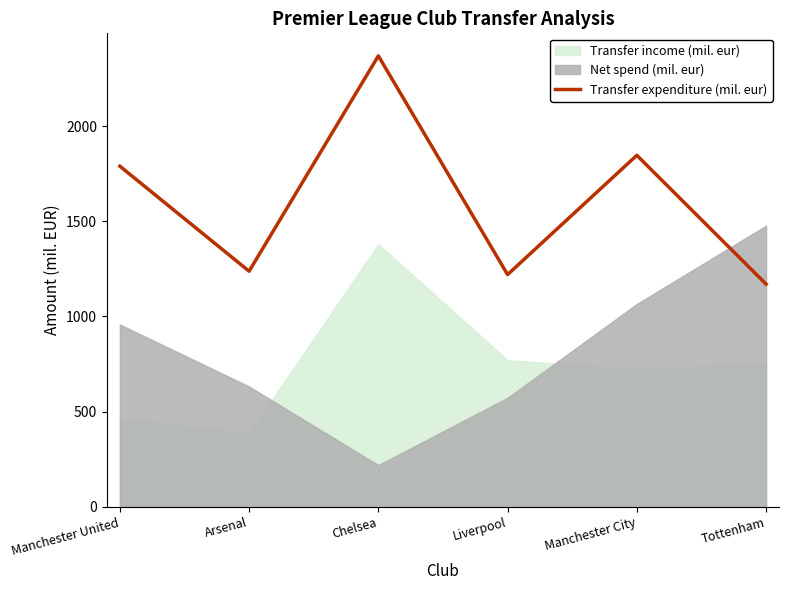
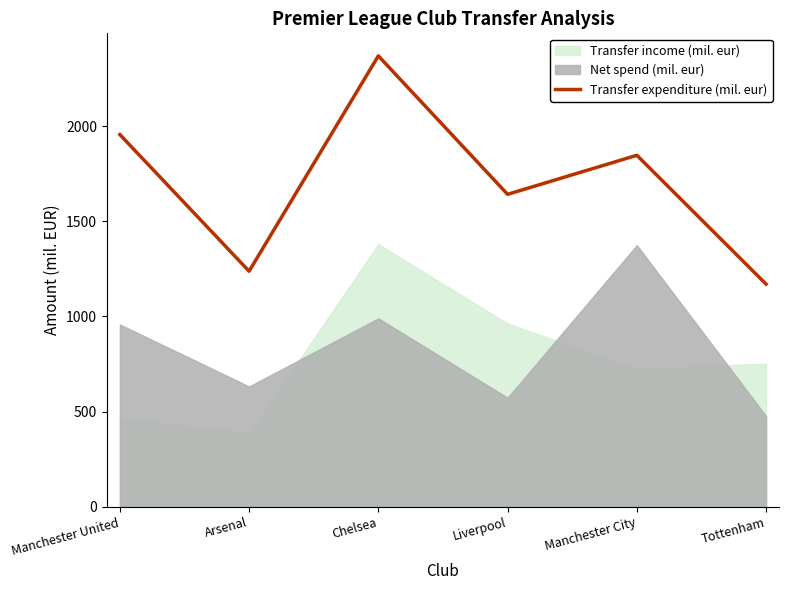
Transfer expenditure (mil. eur), Manchester United: 1790 -> 1960
Net spend (mil. eur), Chelsea: 220 -> 990
Transfer expenditure (mil. eur), Liverpool: 1220 -> 1640
Transfer income (mil. eur), Liverpool: 770 -> 960
Net spend (mil. eur), Manchester City: 1070 -> 1370
Net spend (mil. eur), Tottenham: 1480 -> 480
